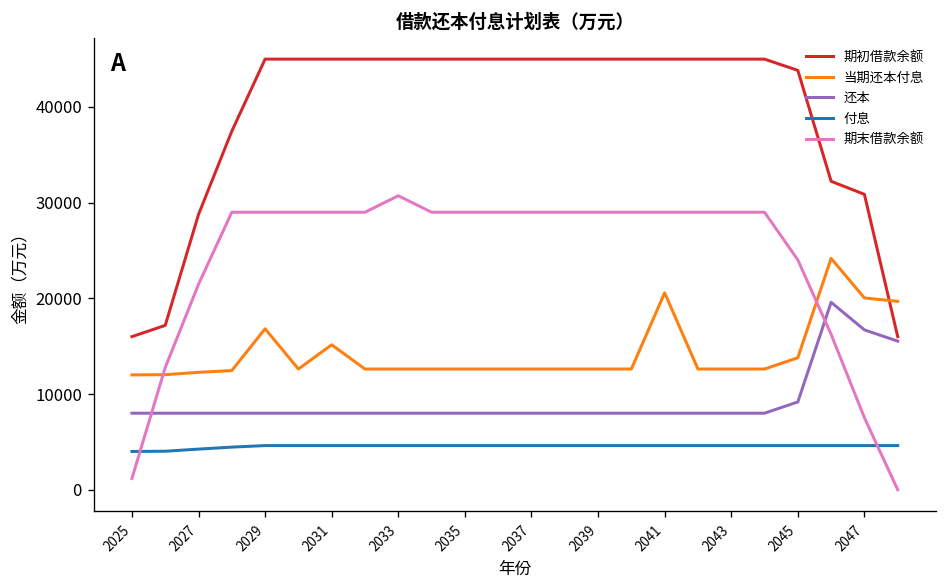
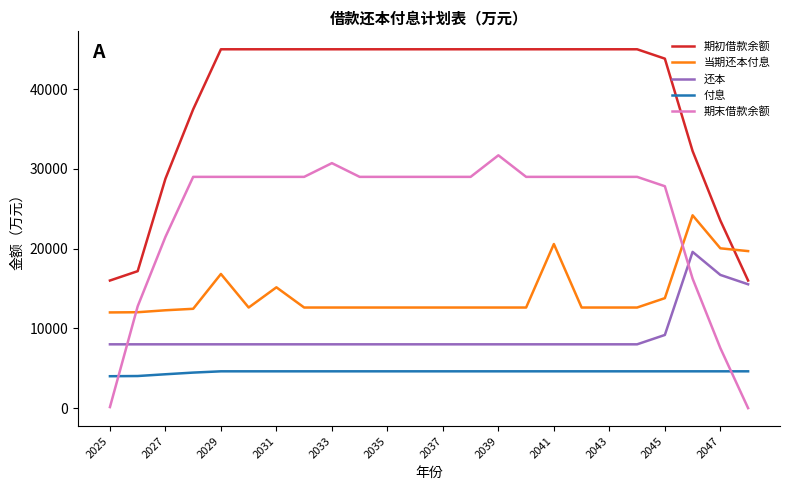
期末借款余额, 2025: 1000 -> 0
期末借款余额, 2039: 29000 -> 32000
期末借款余额, 2045: 24000 -> 28000
期初借款余额, 2047: 31000 -> 24000
